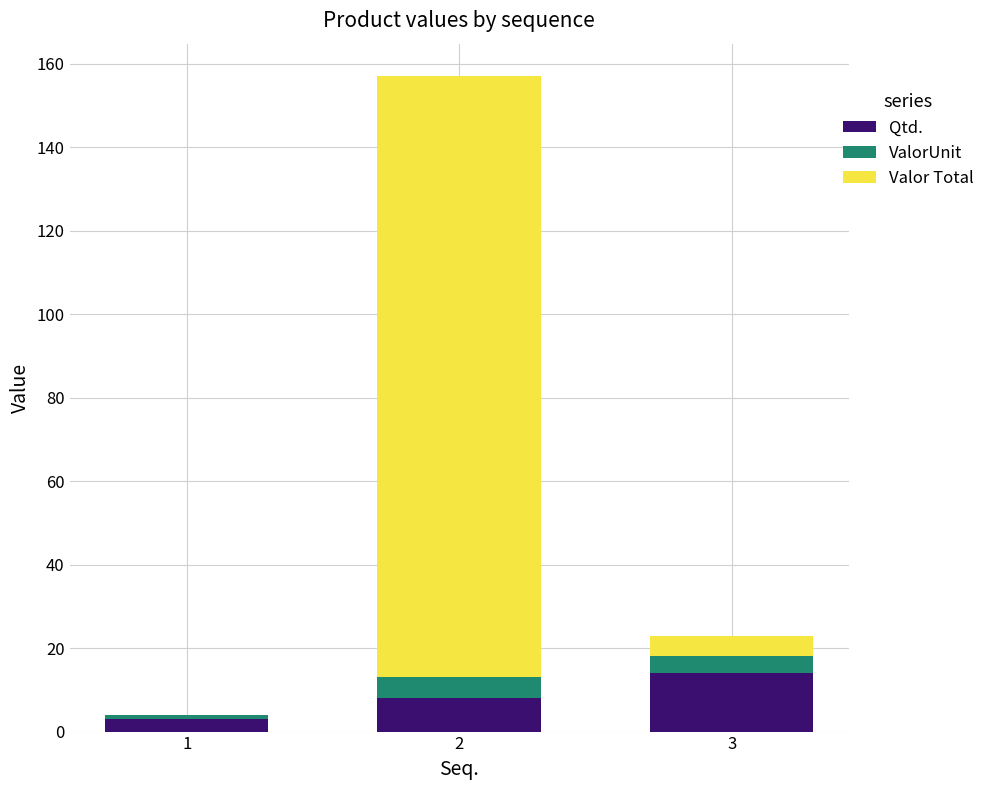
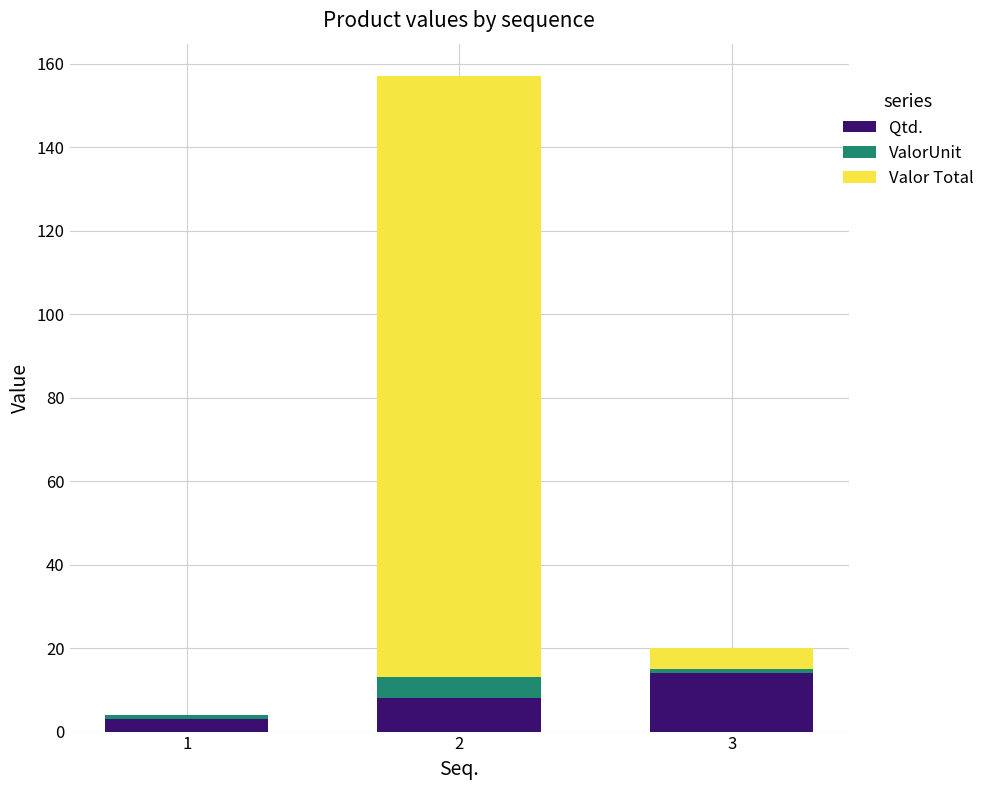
ValorUnit, 3: 4 -> 1
